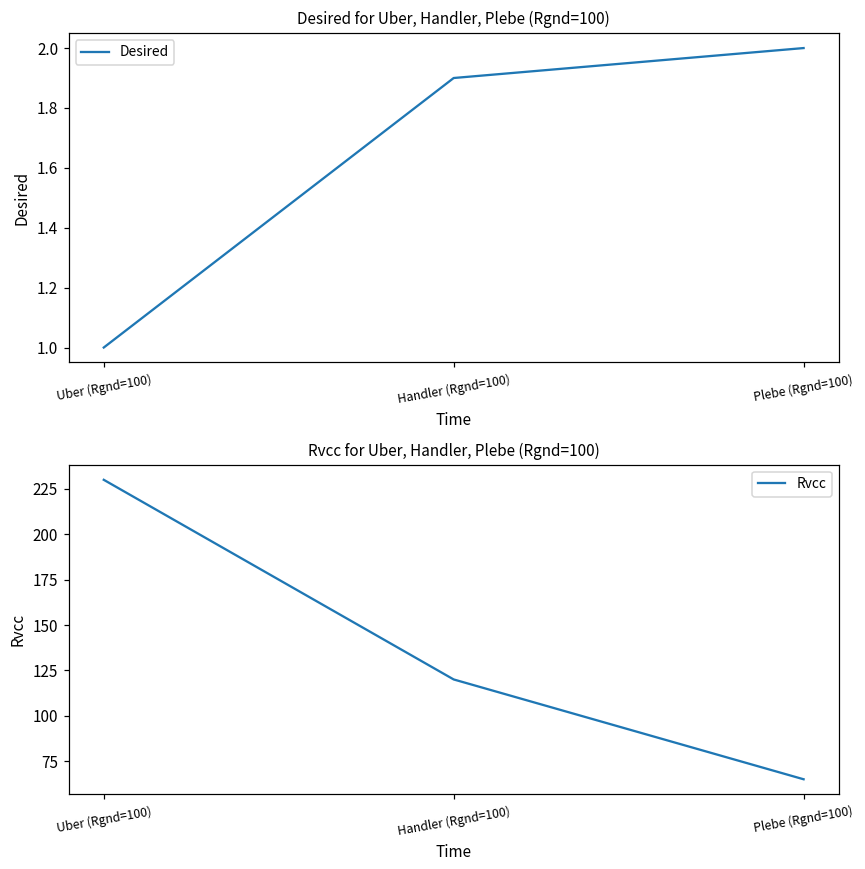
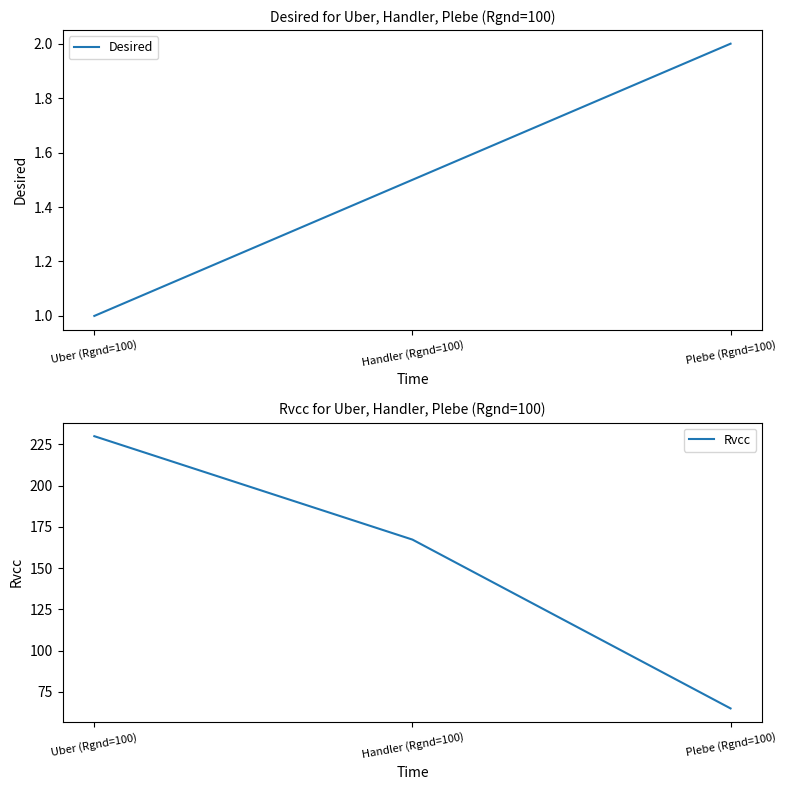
Desired for Uber, Handler, Plebe (Rgnd=100), Handler (Rgnd=100): 1.9 -> 1.5
Rvcc for Uber, Handler, Plebe (Rgnd=100), Handler (Rgnd=100): 120 -> 167
